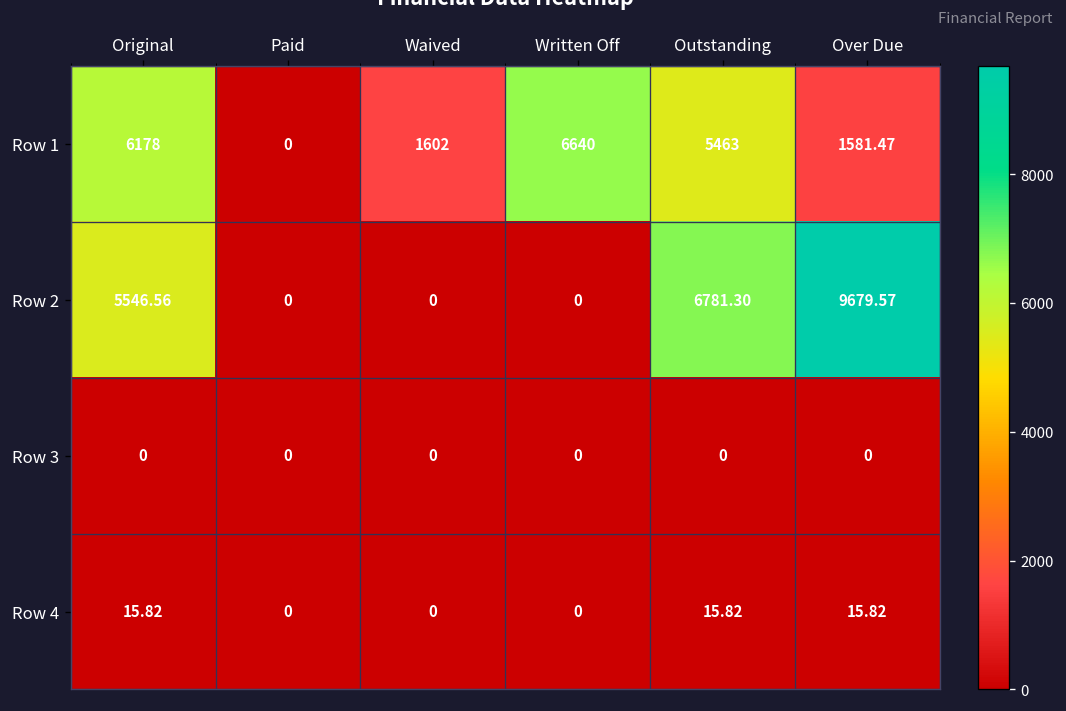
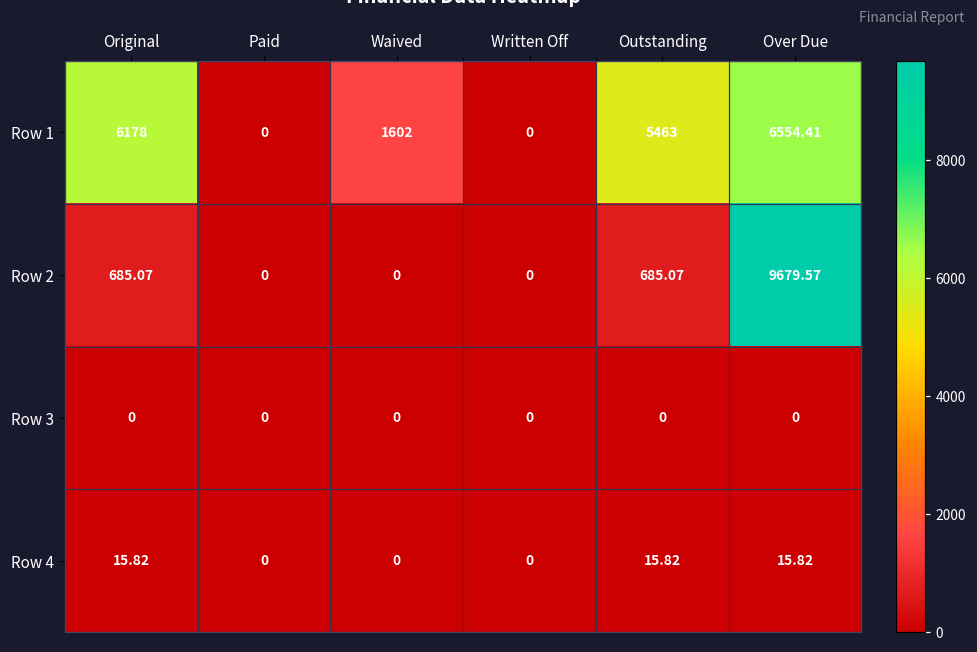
Row 1, Written Off: 6640 -> 0
Row 1, Over Due: 1581.47 -> 6554.41
Row 2, Original: 5546.56 -> 685.07
Row 2, Outstanding: 6781.30 -> 685.07
